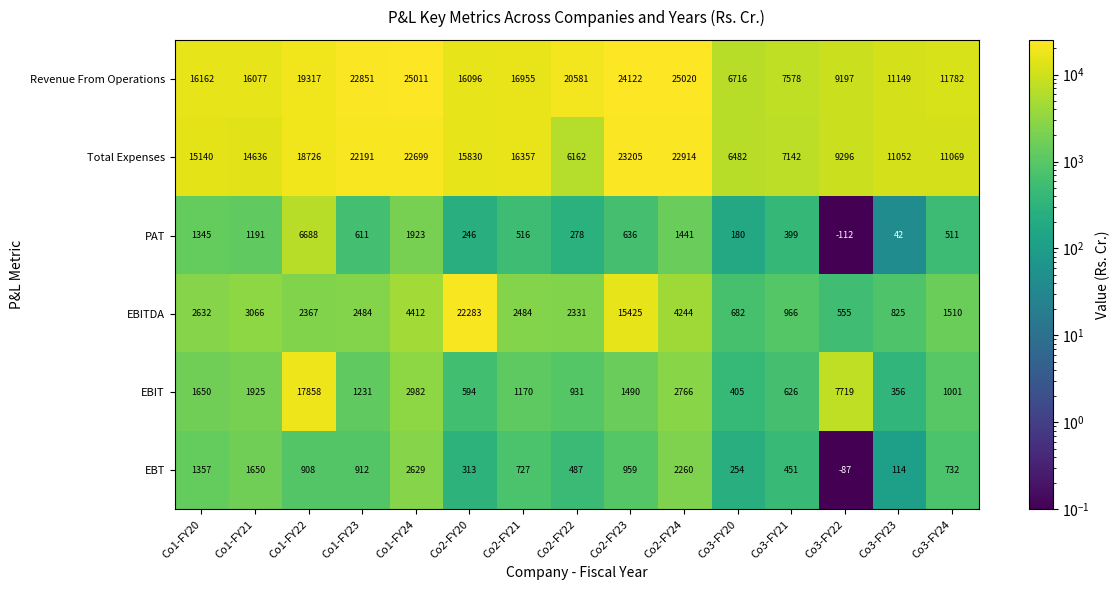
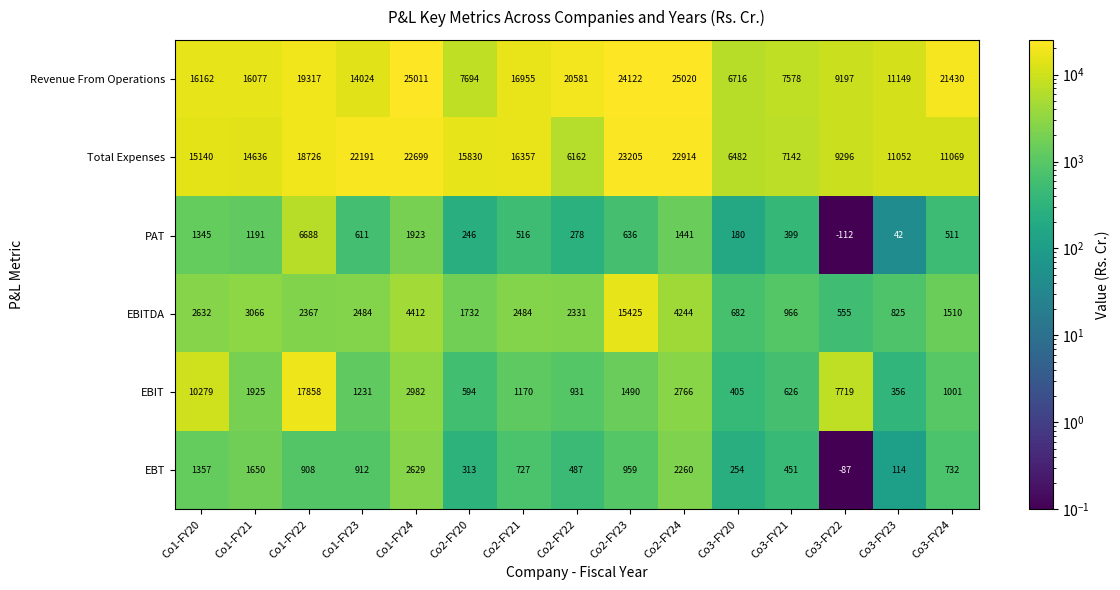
Revenue From Operations, Co1-FY23: 22851 -> 14024
Revenue From Operations, Co2-FY20: 16096 -> 7694
Revenue From Operations, Co3-FY24: 11782 -> 21430
EBITDA, Co2-FY20: 22283 -> 1732
EBIT, Co1-FY20: 1650 -> 10279
